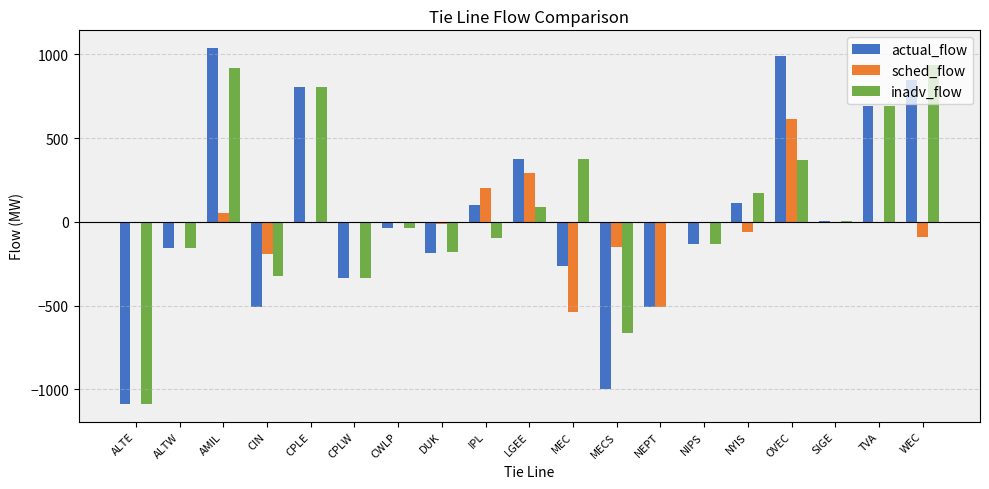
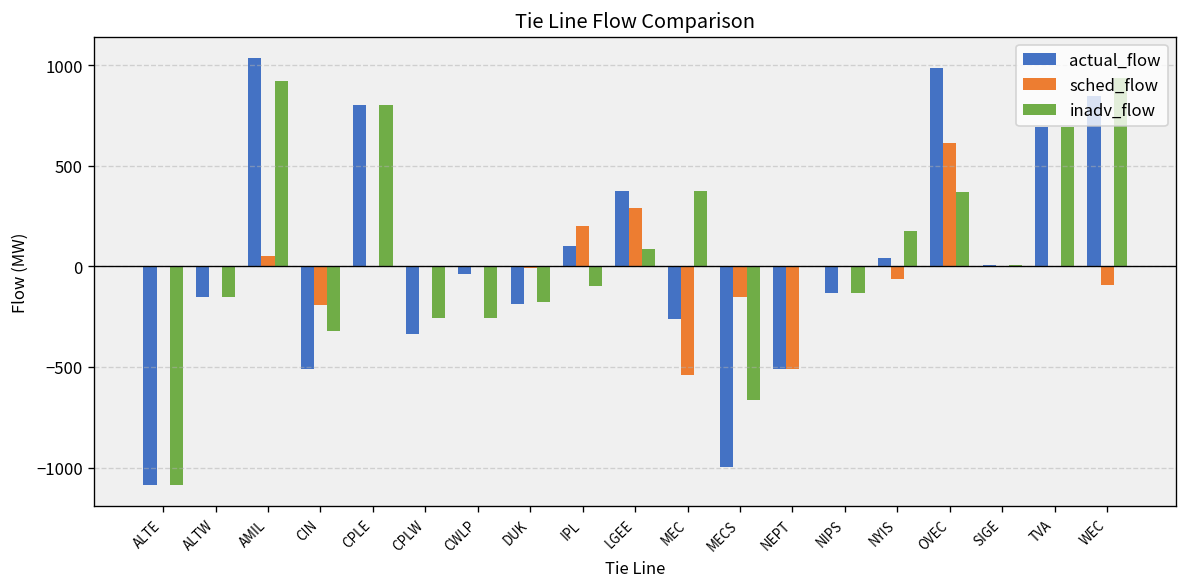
inadv_flow, CPLW: -340 -> -260
inadv_flow, CWLP: -40 -> -260
actual_flow, NYIS: 110 -> 40
